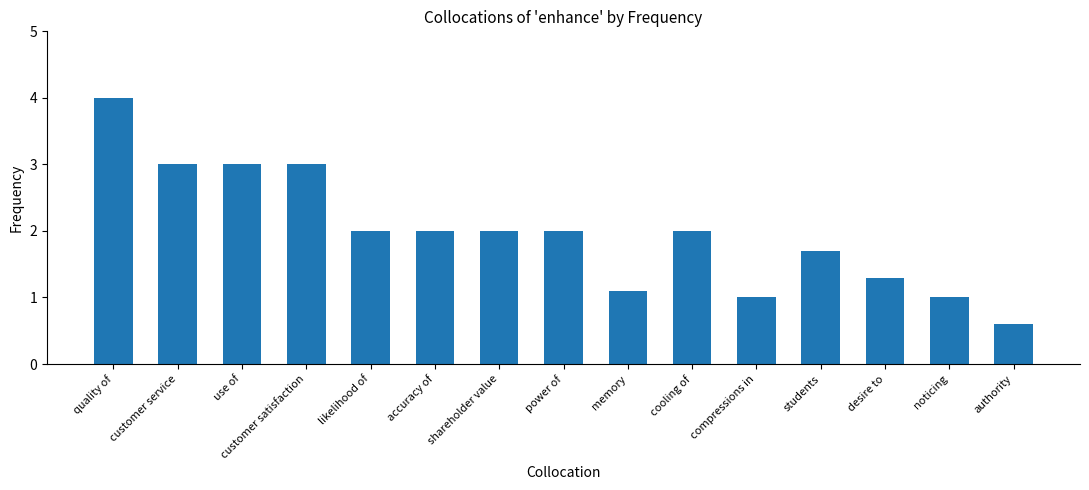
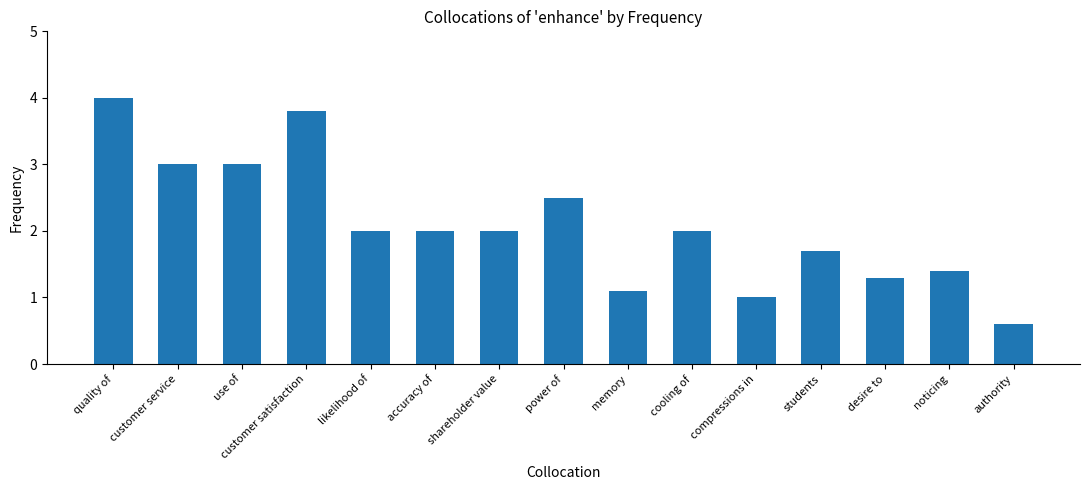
customer satisfaction: 3.0 -> 3.8
power of: 2.0 -> 2.5
noticing: 1.0 -> 1.4
